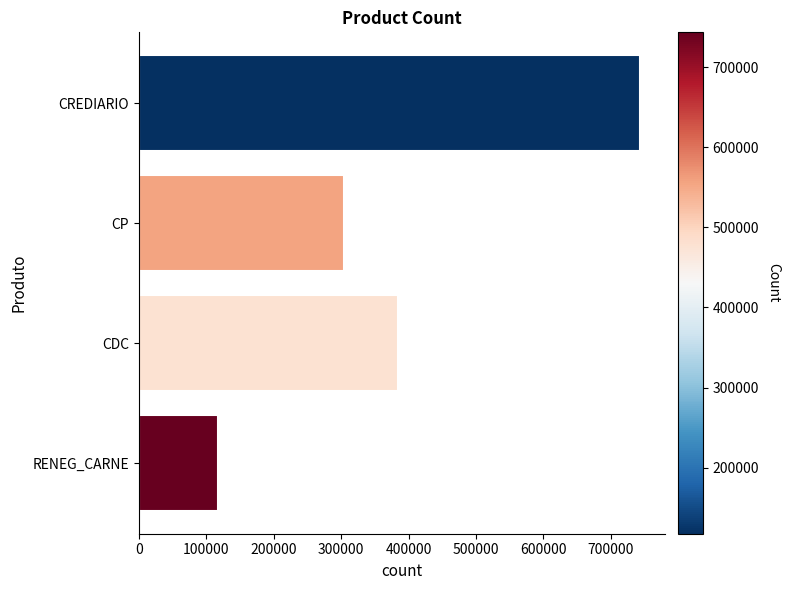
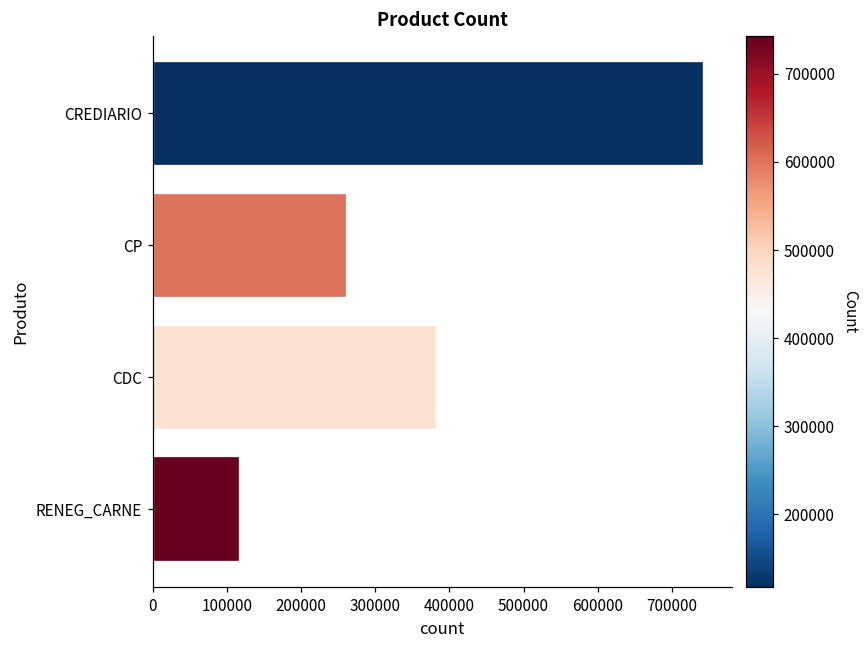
CP: 300000 -> 260000
